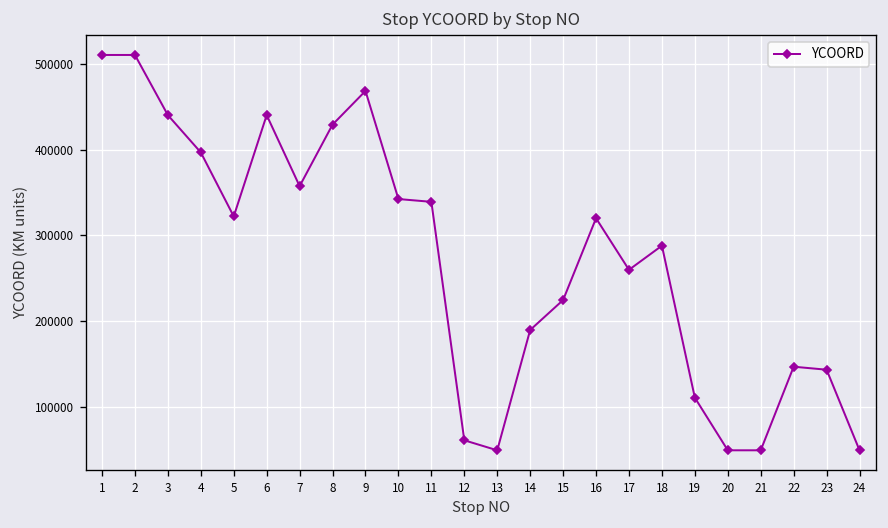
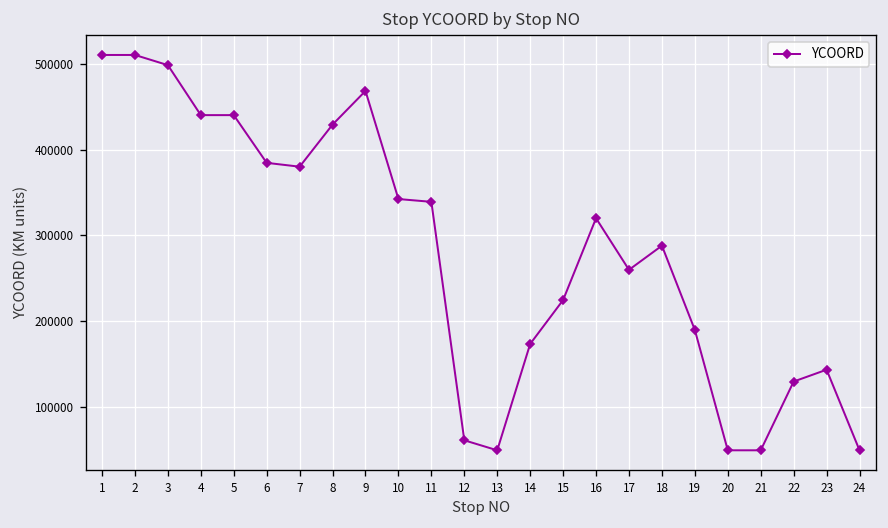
3: 440000 -> 500000
4: 400000 -> 440000
5: 320000 -> 440000
6: 440000 -> 380000
7: 360000 -> 380000
14: 190000 -> 170000
19: 110000 -> 190000
22: 150000 -> 130000
